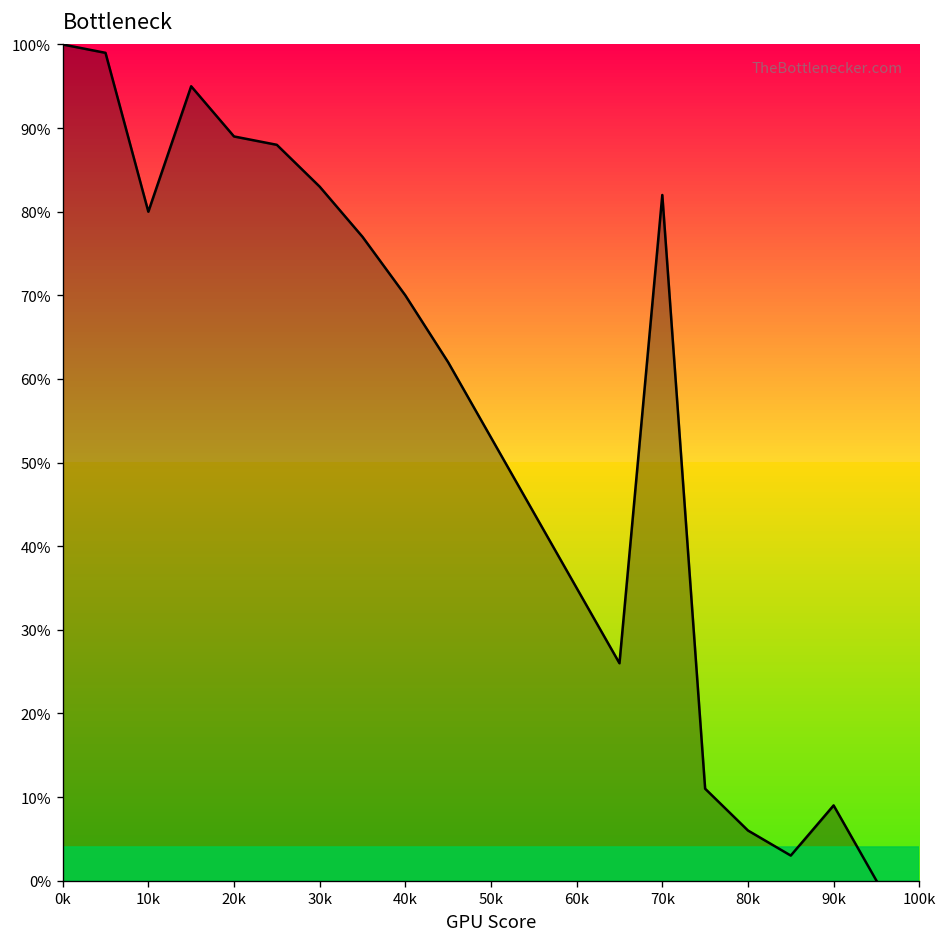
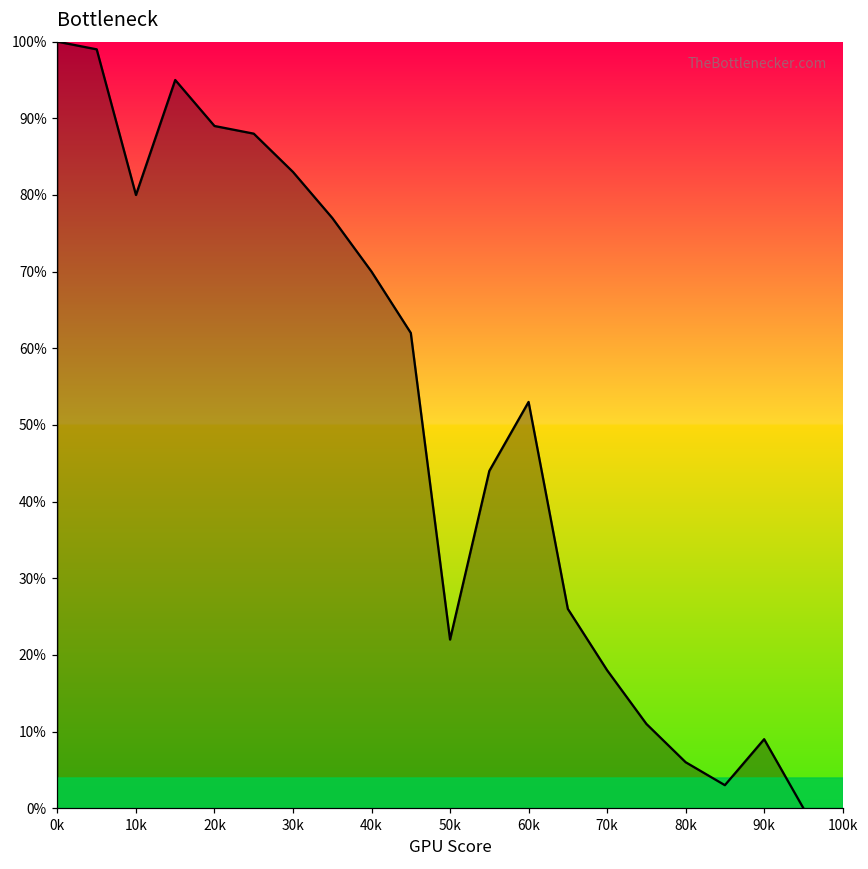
50k: 53% -> 22%
60k: 35% -> 53%
70k: 82% -> 18%
